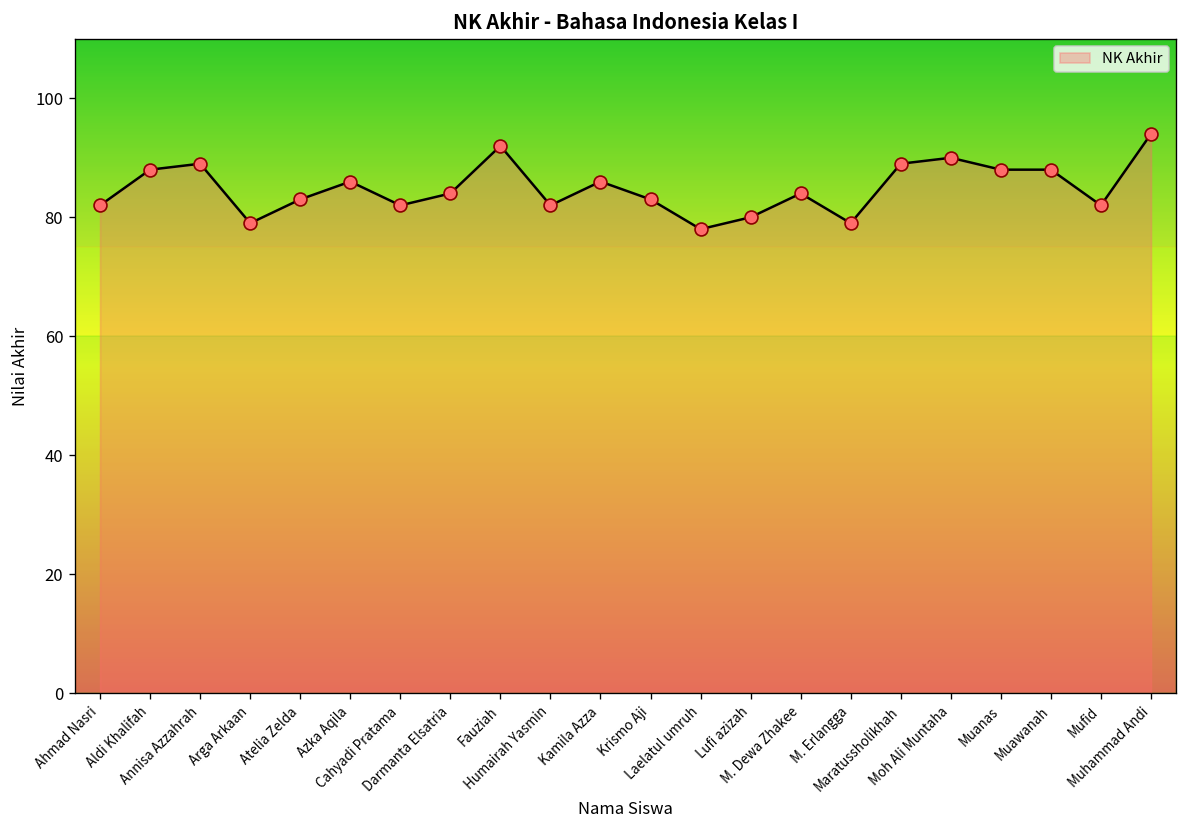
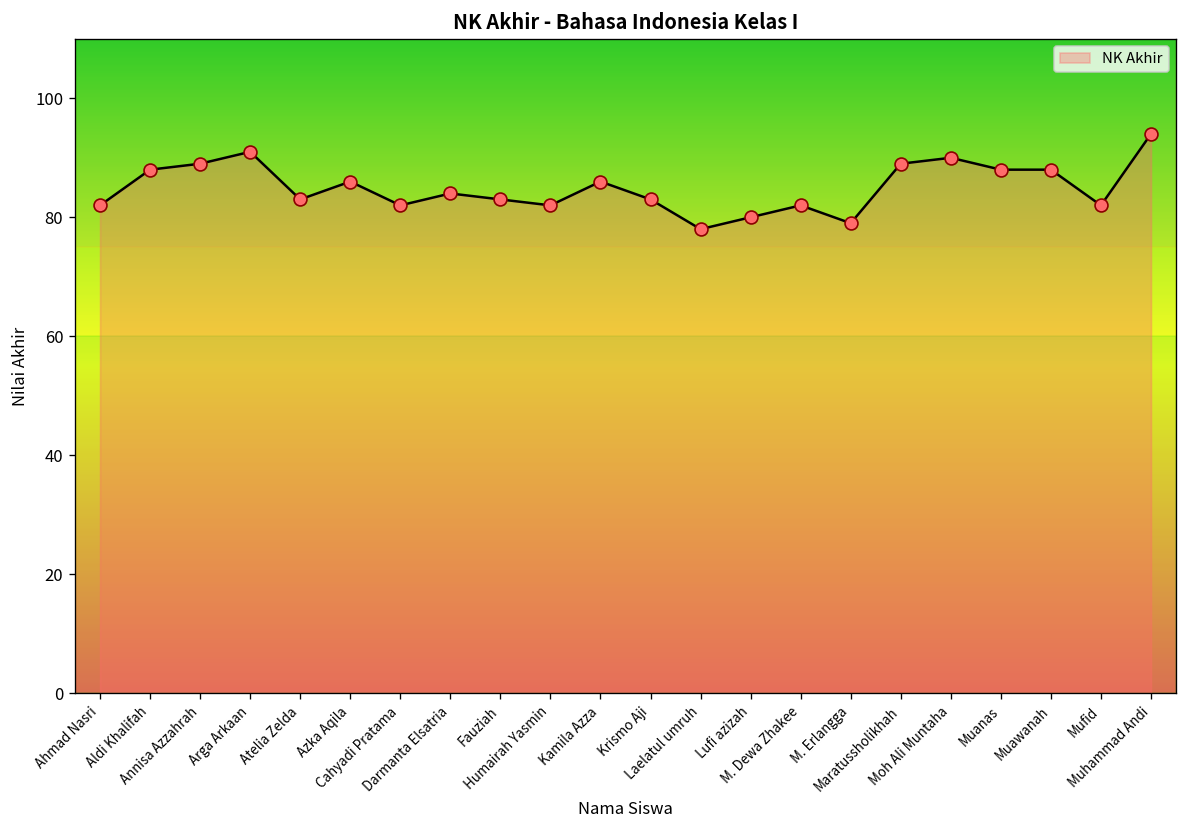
Arga Arkaan: 79 -> 91
Fauziah: 92 -> 83
M. Dewa Zhakee: 84 -> 82
